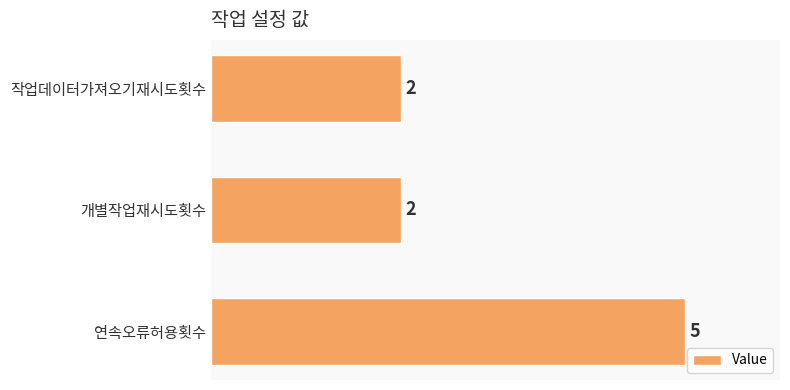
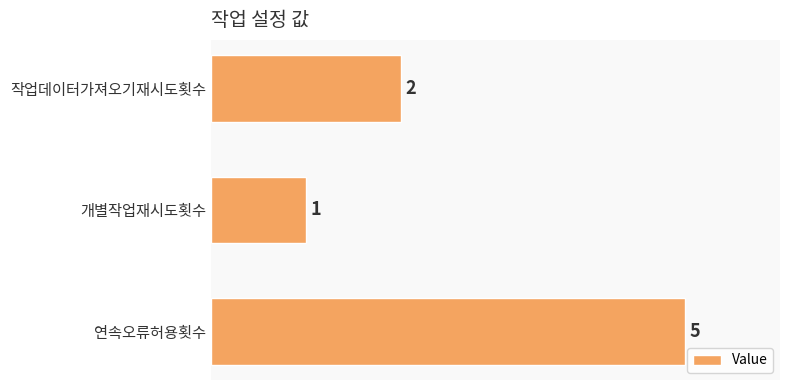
개별작업재시도횟수: 2 -> 1
